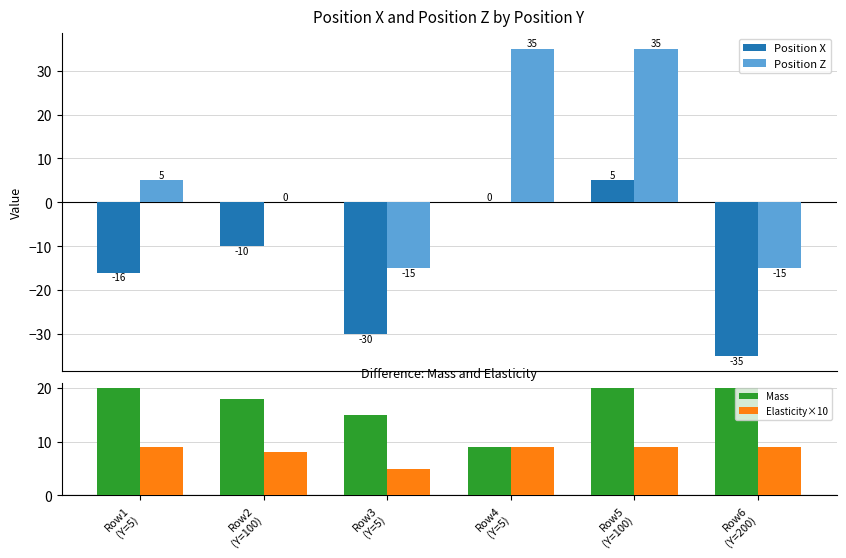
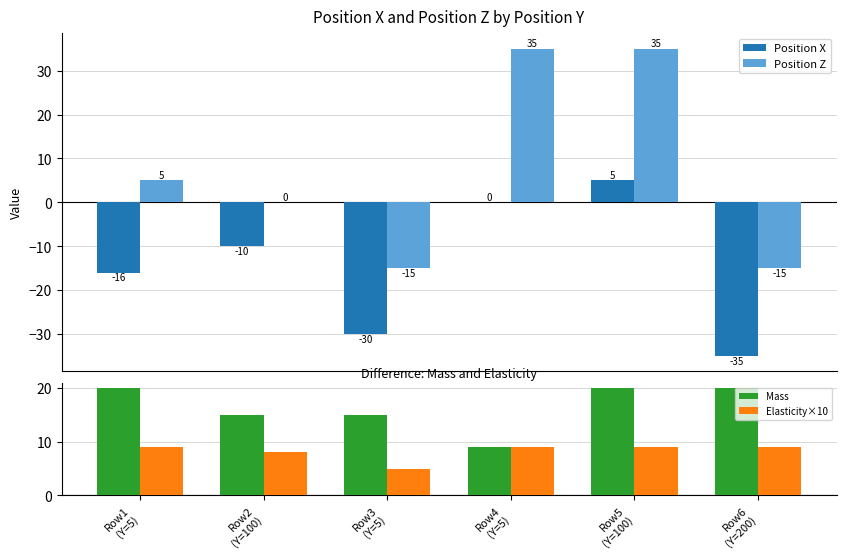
Difference: Mass and Elasticity, Mass, Row2 (Y=100): 18 -> 15
